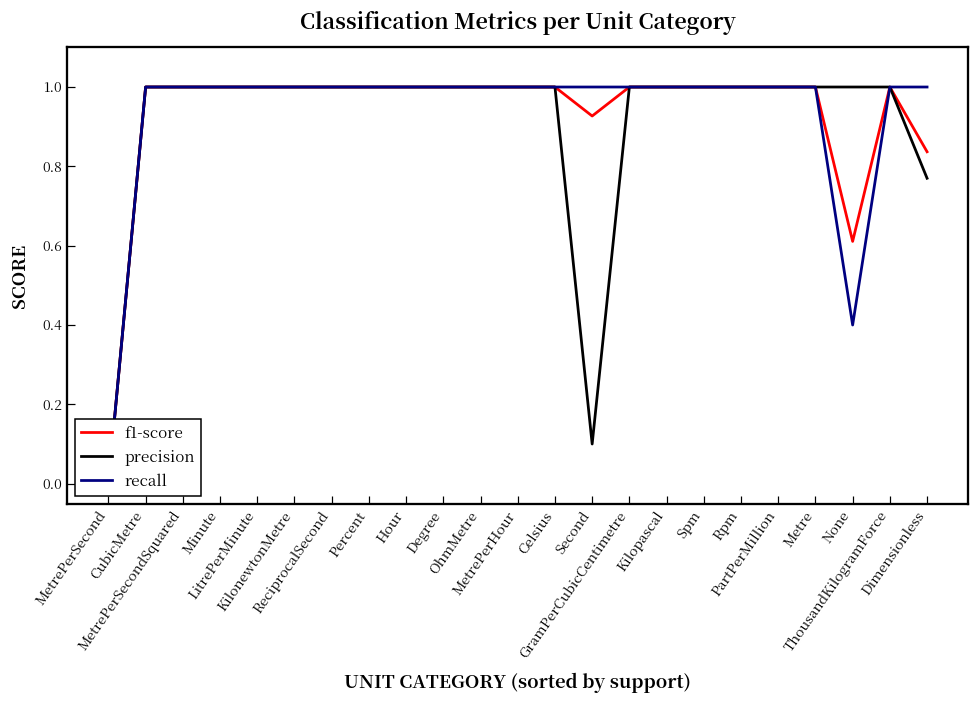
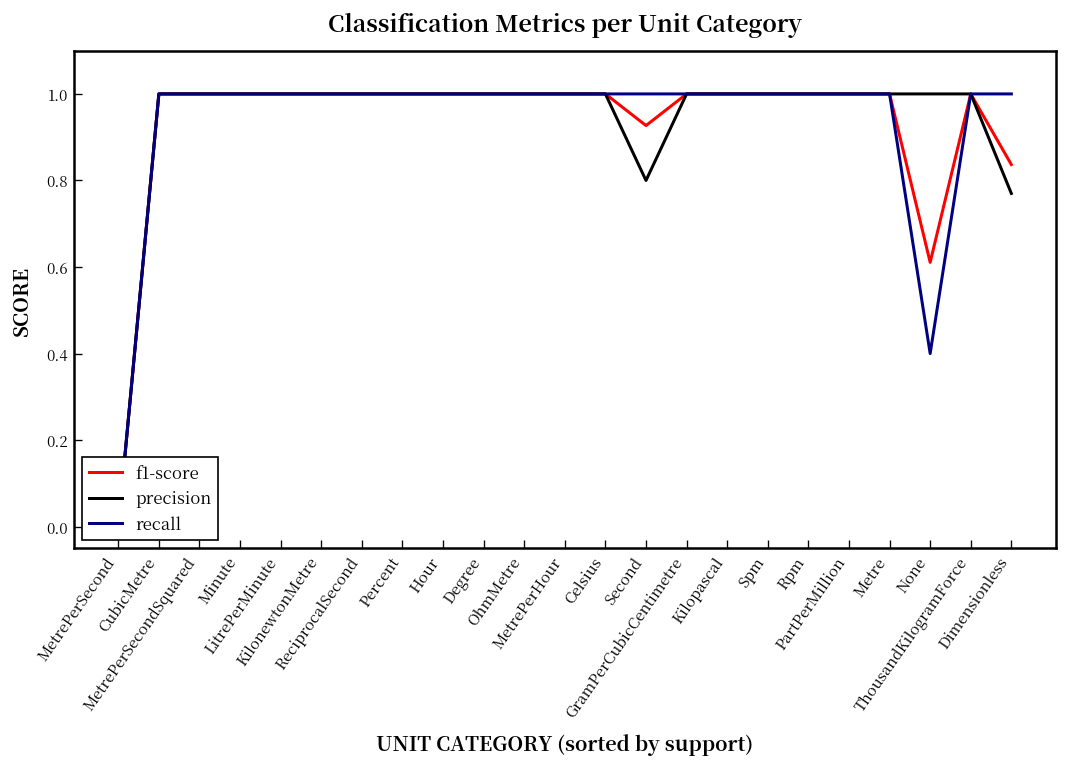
precision, Second: 0.1 -> 0.8
